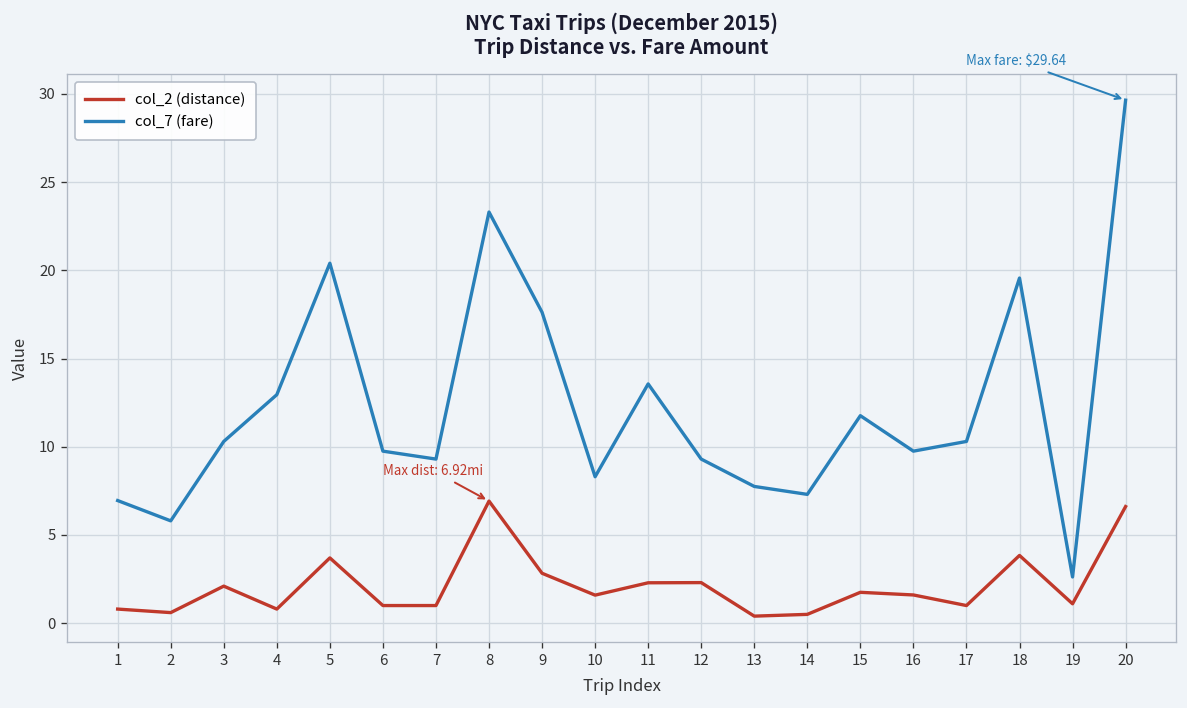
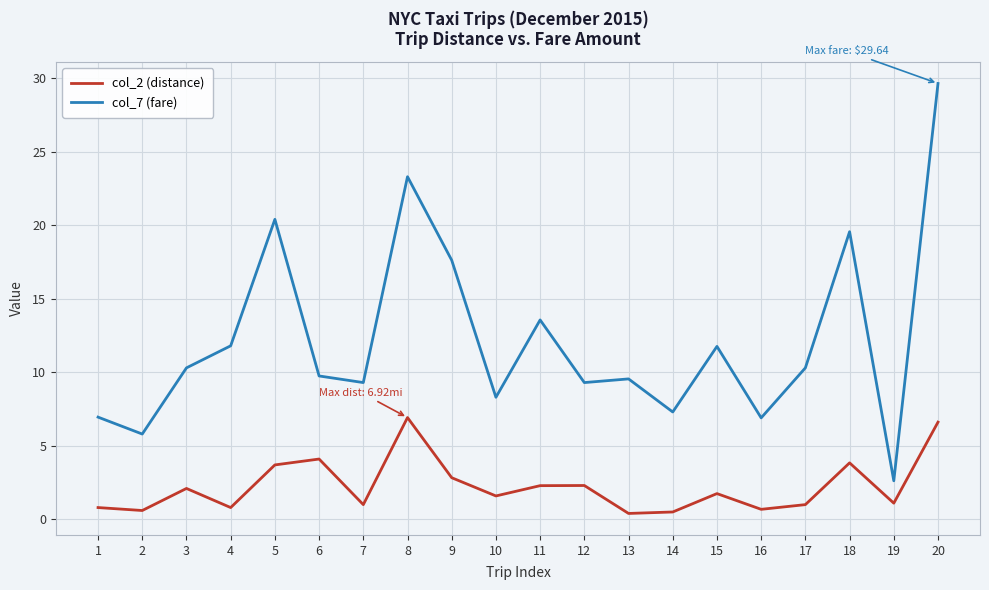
col_7 (fare), 4: 13.0 -> 11.8
col_2 (distance), 6: 1.0 -> 4.1
col_7 (fare), 13: 7.8 -> 9.6
col_2 (distance), 16: 1.6 -> 0.7
col_7 (fare), 16: 9.8 -> 6.9
